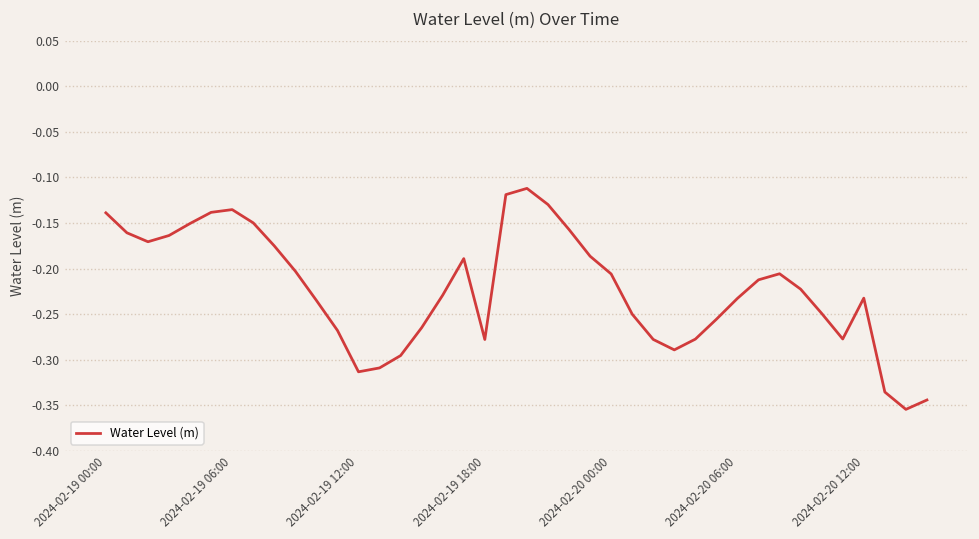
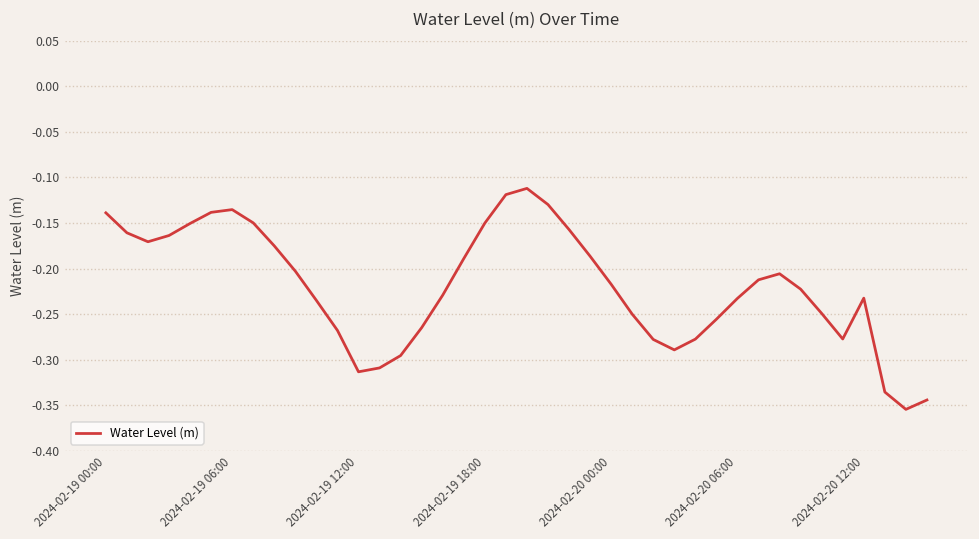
2024-02-19 18:00: -0.28 -> -0.15
2024-02-20 00:00: -0.21 -> -0.22
